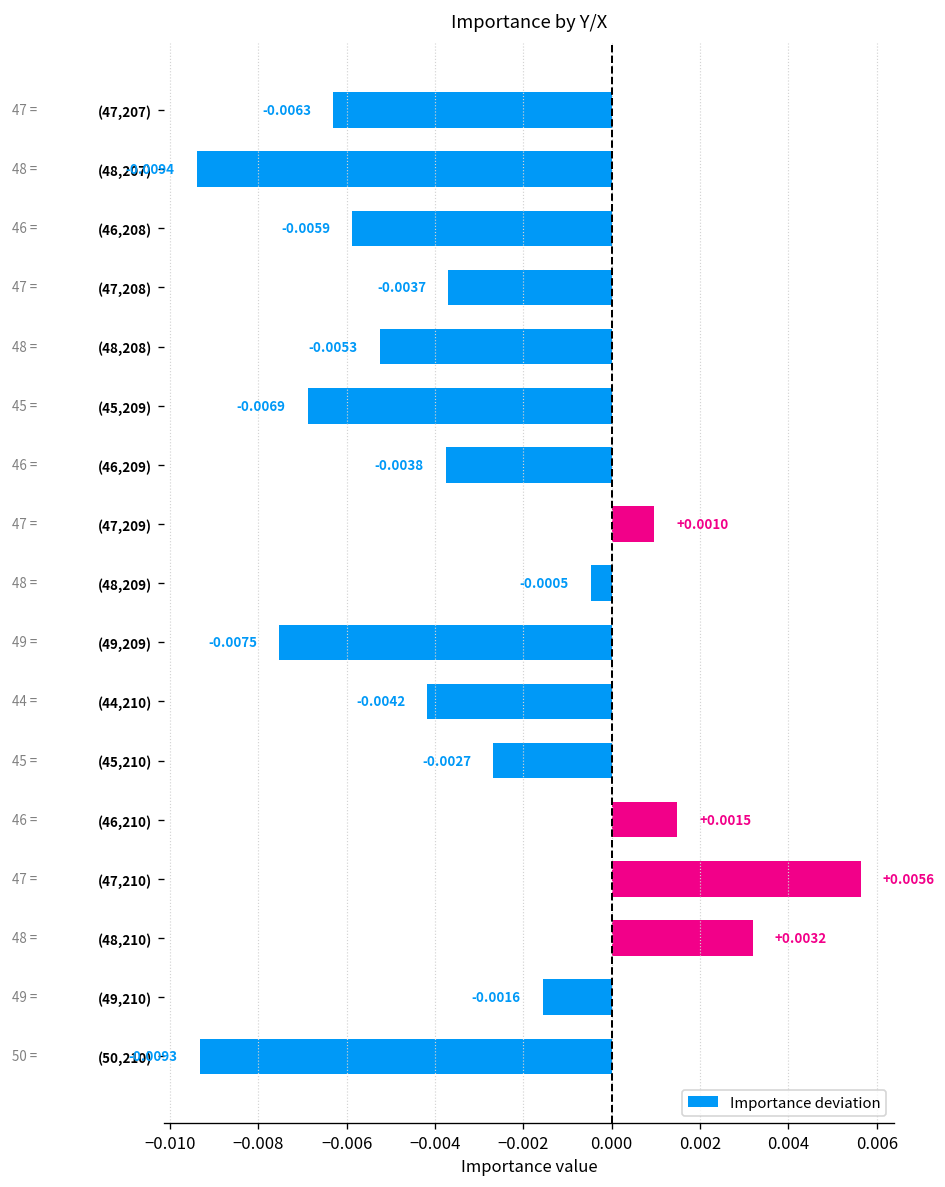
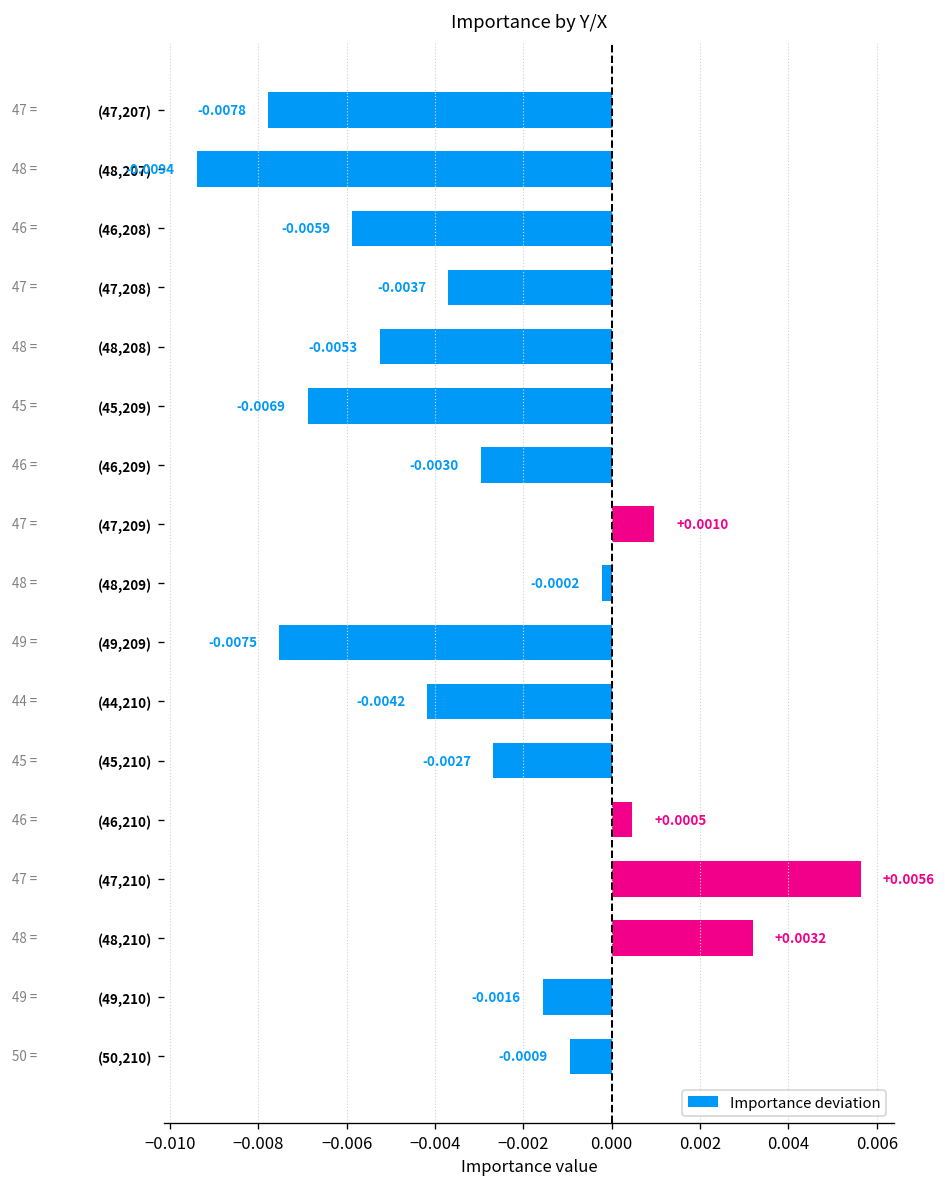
(47,207): -0.0063 -> -0.0078
(46,209): -0.0038 -> -0.0030
(48,209): -0.0005 -> -0.0002
(46,210): +0.0015 -> +0.0005
(50,210): -0.0093 -> -0.0009
